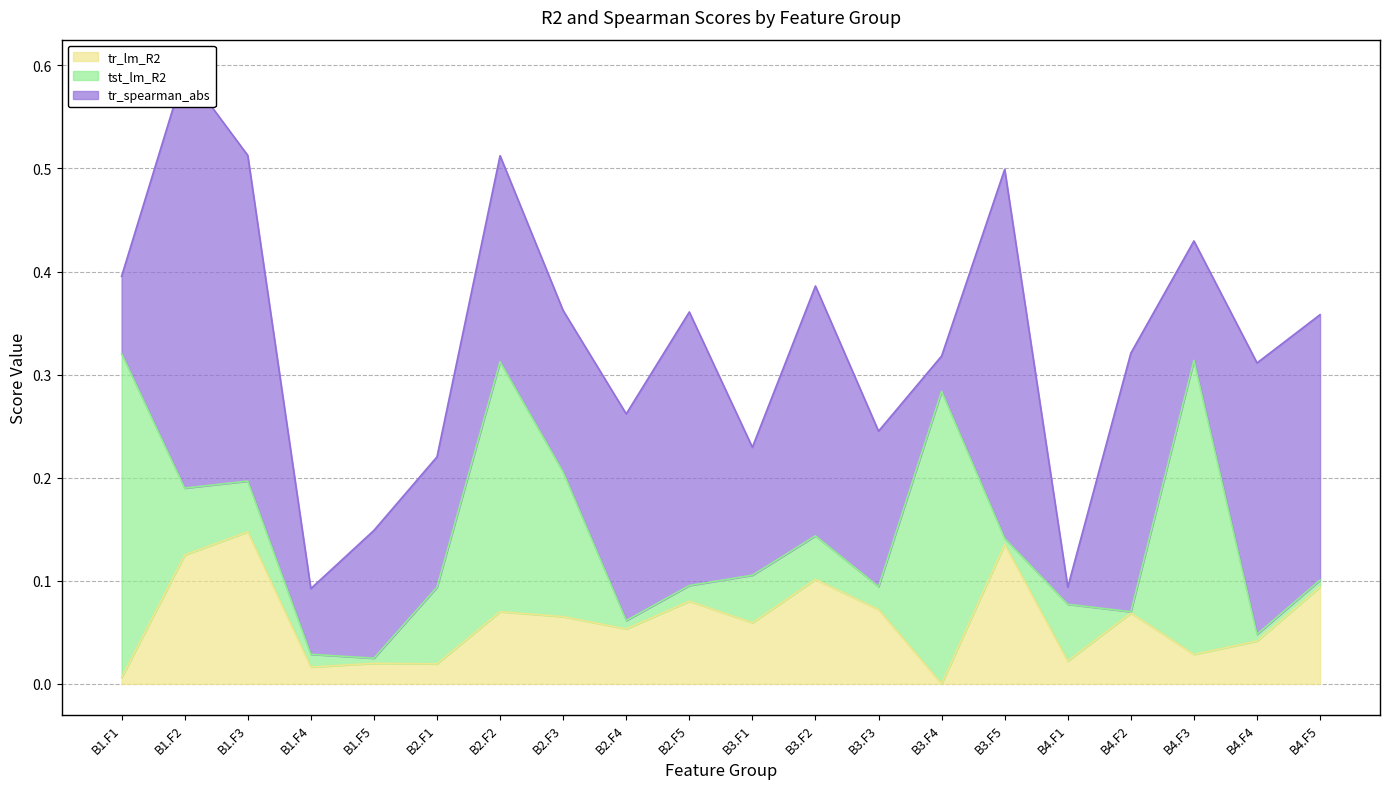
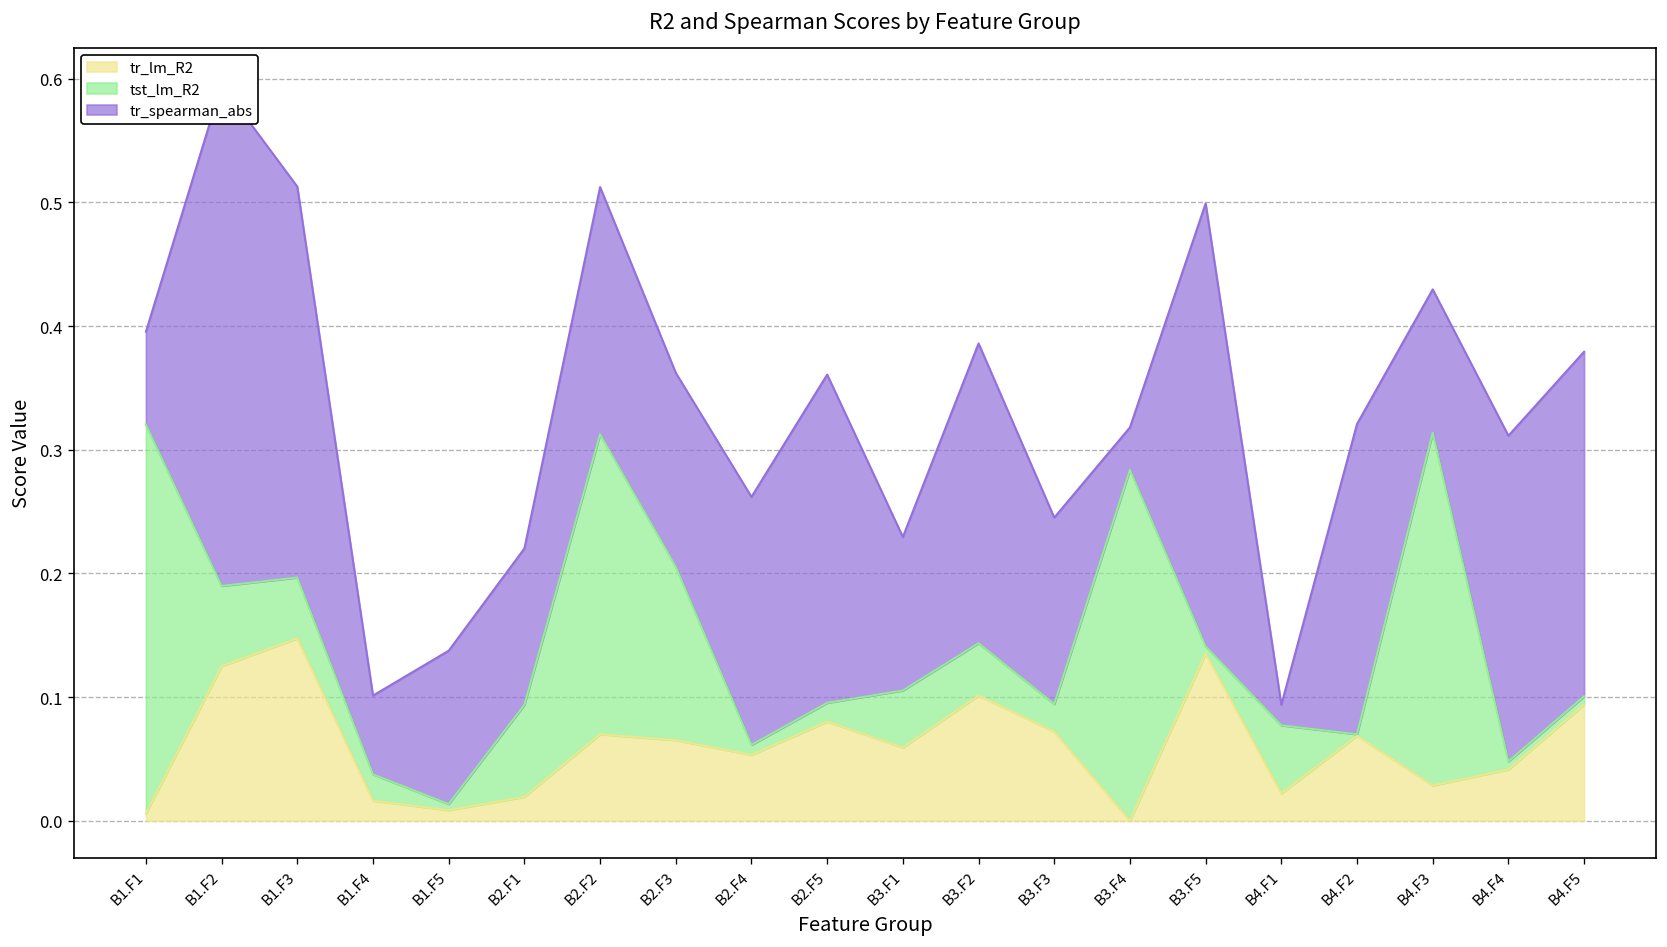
tst_lm_R2, B1.F4: 0.012 -> 0.021
tr_lm_R2, B1.F5: 0.020 -> 0.009
tr_spearman_abs, B4.F5: 0.257 -> 0.279
